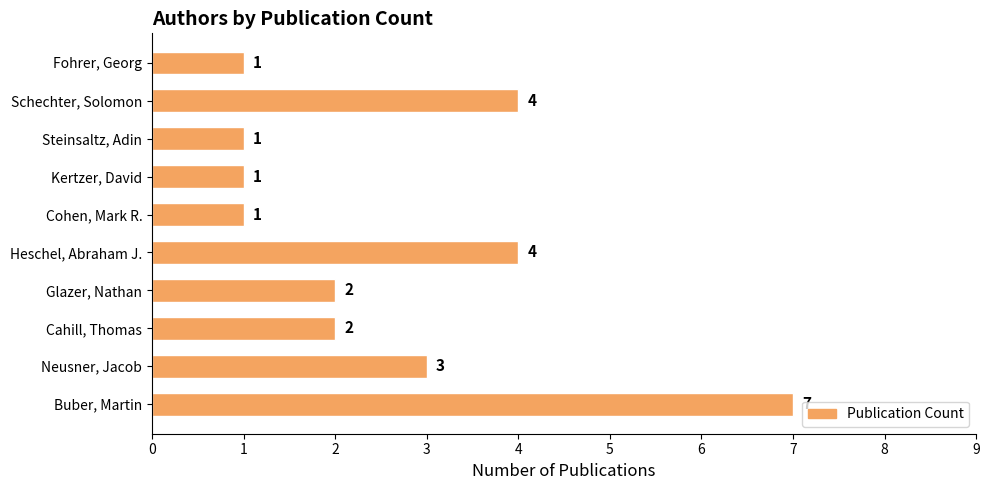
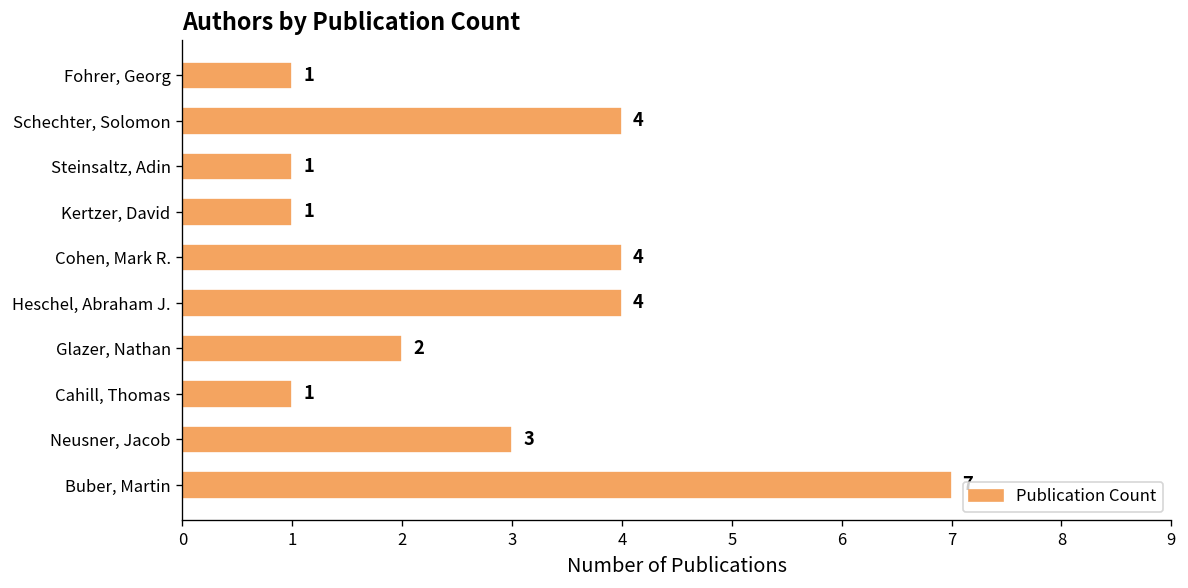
Cohen, Mark R.: 1 -> 4
Cahill, Thomas: 2 -> 1
